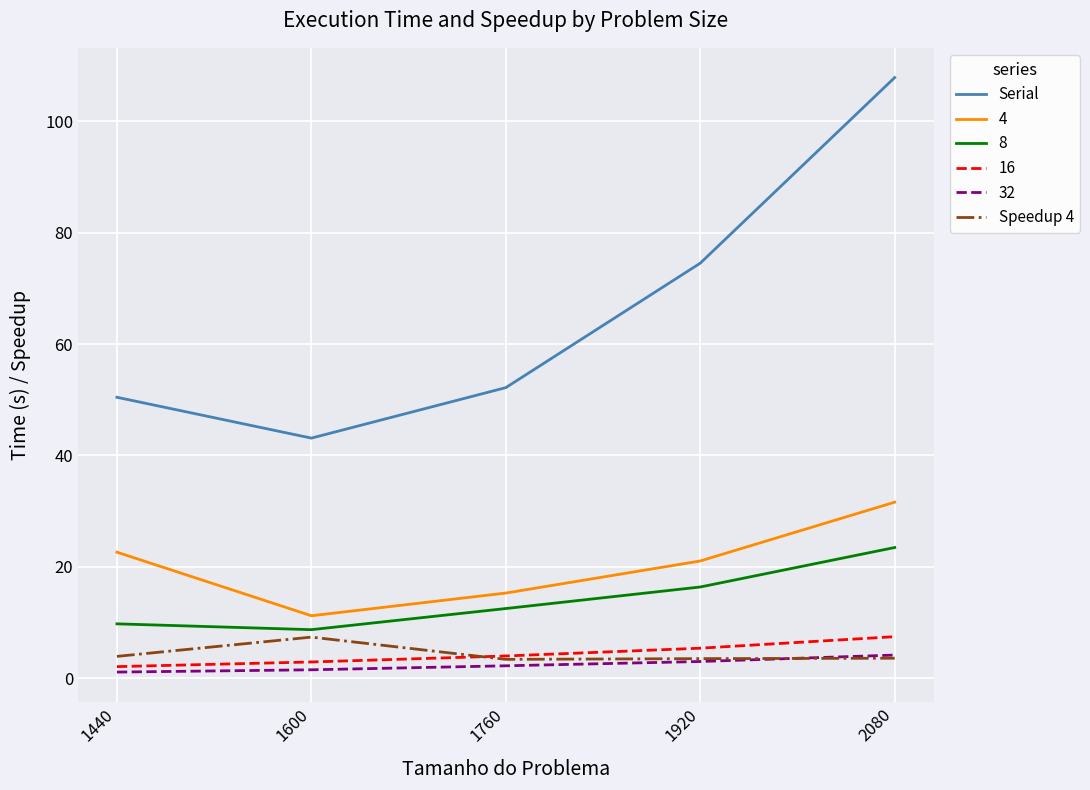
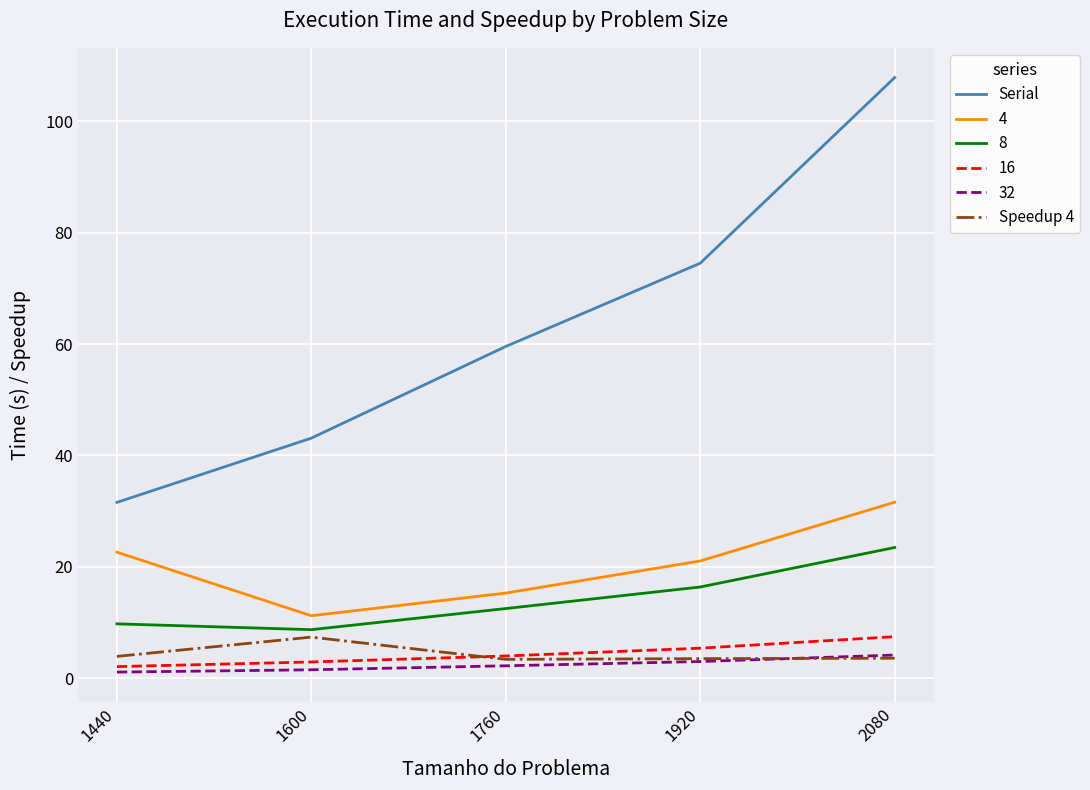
Serial, 1440: 50 -> 32
Serial, 1760: 52 -> 60
